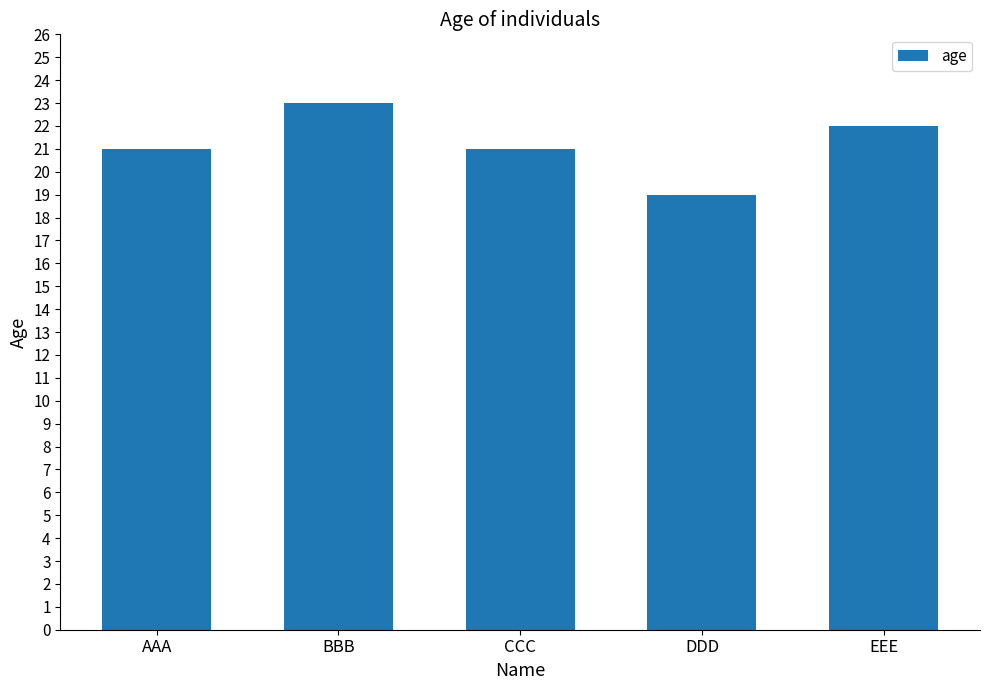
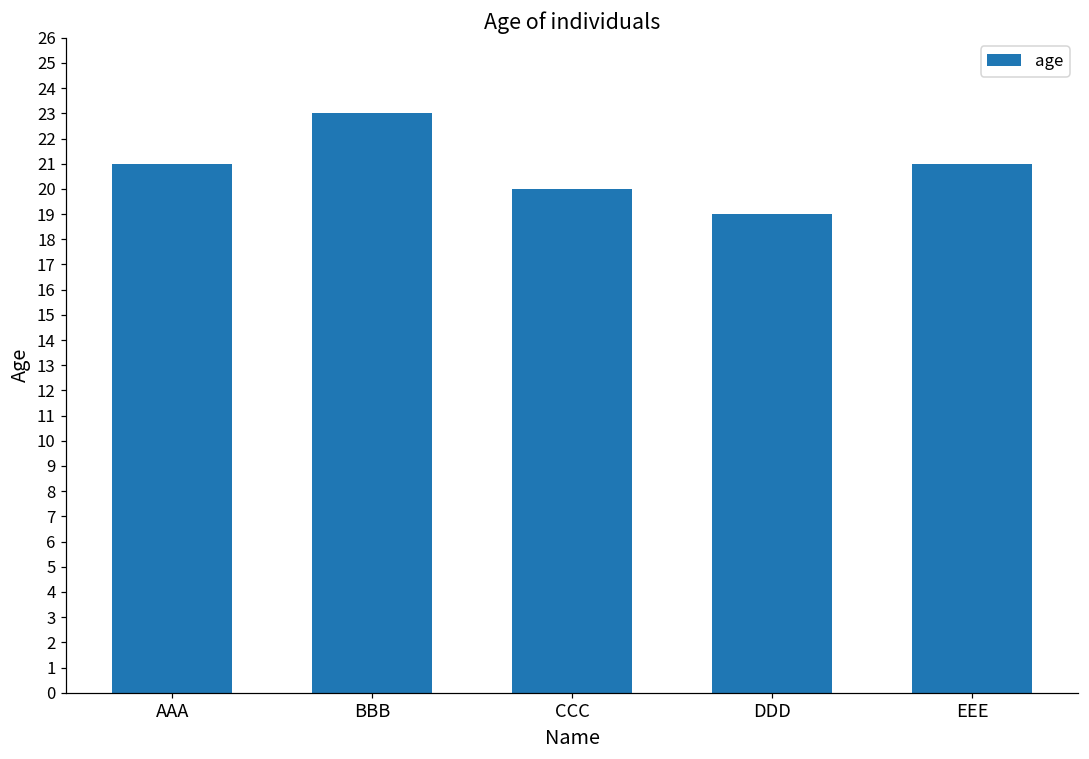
CCC: 21 -> 20
EEE: 22 -> 21
